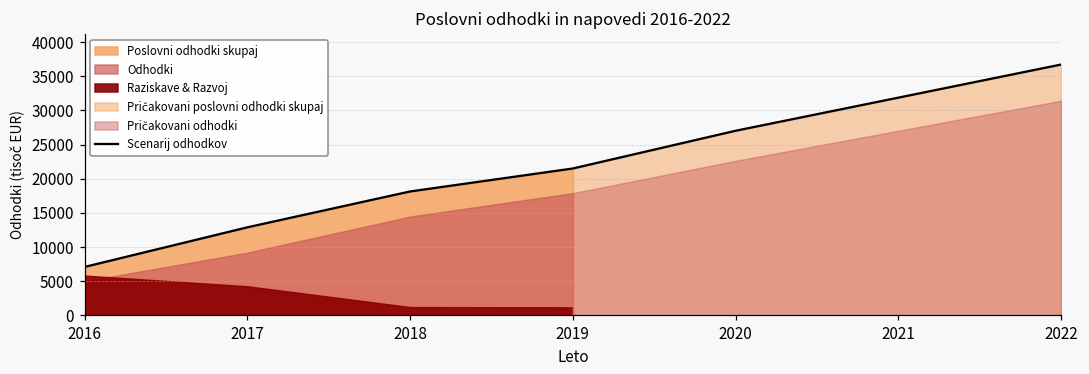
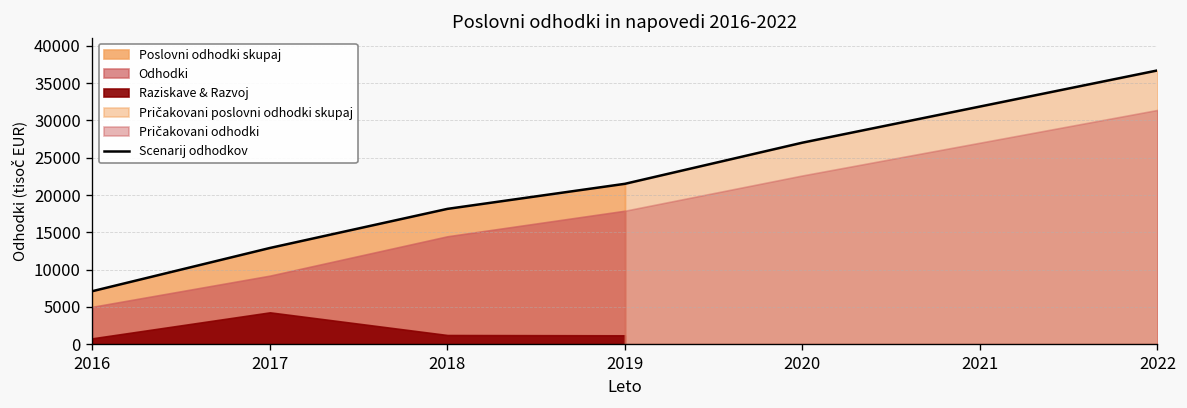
Raziskave & Razvoj, 2016: 6000 -> 1000
